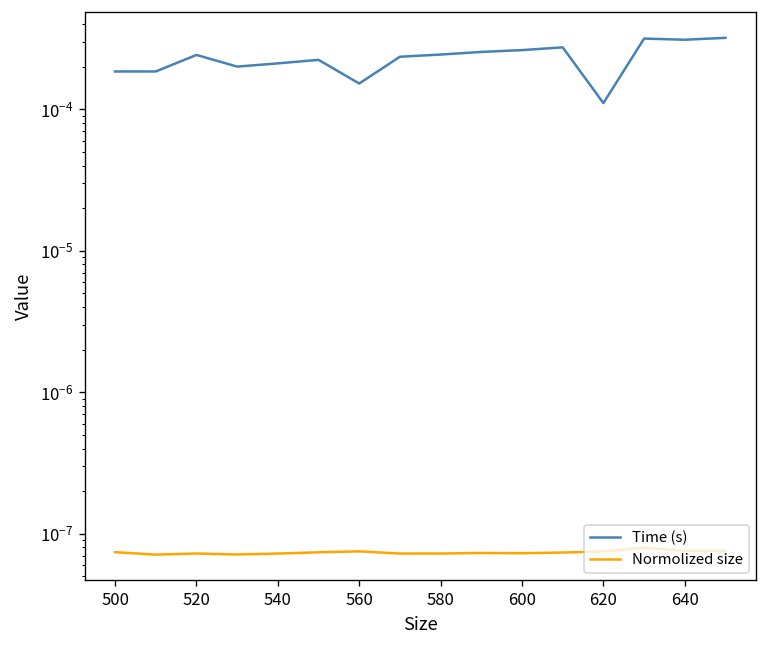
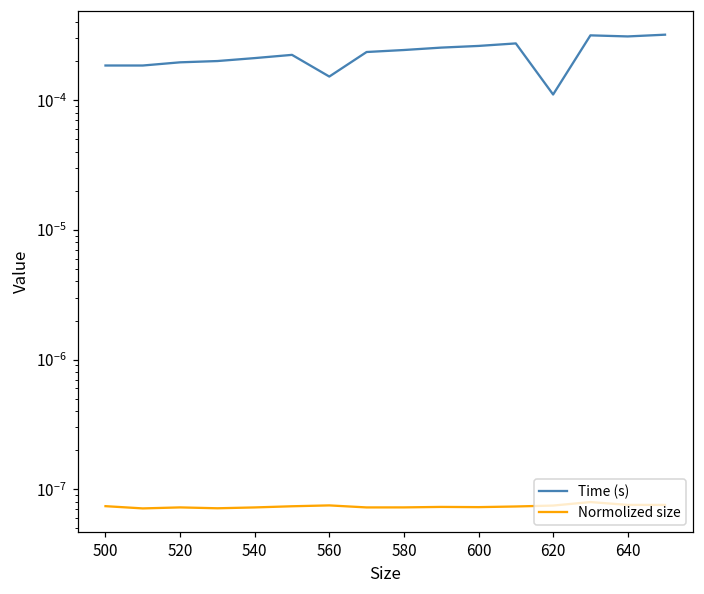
Time (s), 520: 0.00024 -> 0.00020
